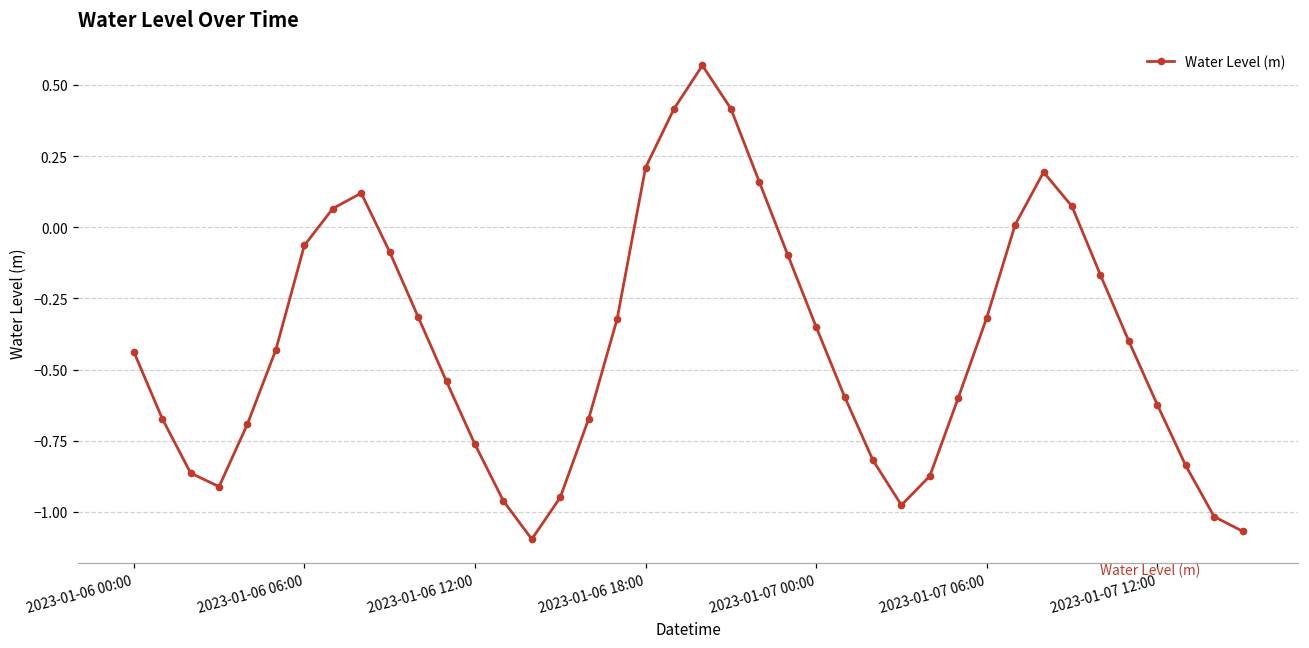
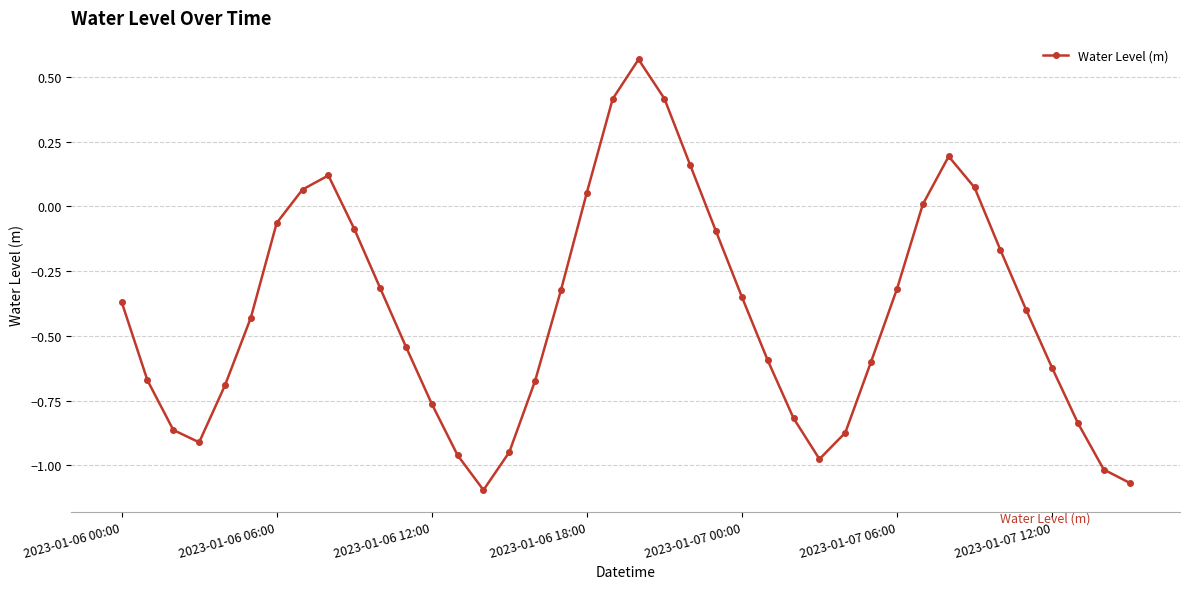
2023-01-06 00:00: -0.44 -> -0.37
2023-01-06 18:00: 0.21 -> 0.05
